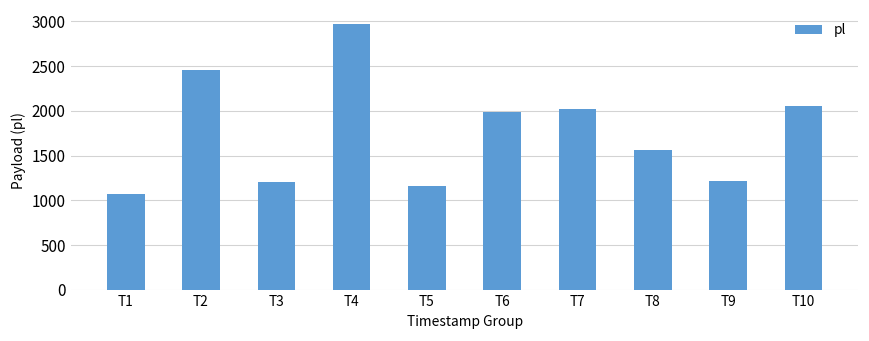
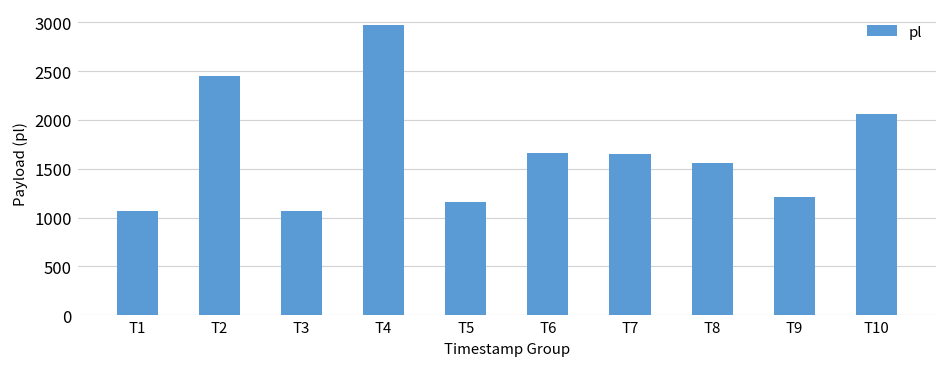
T3: 1200 -> 1100
T6: 2000 -> 1700
T7: 2000 -> 1700
